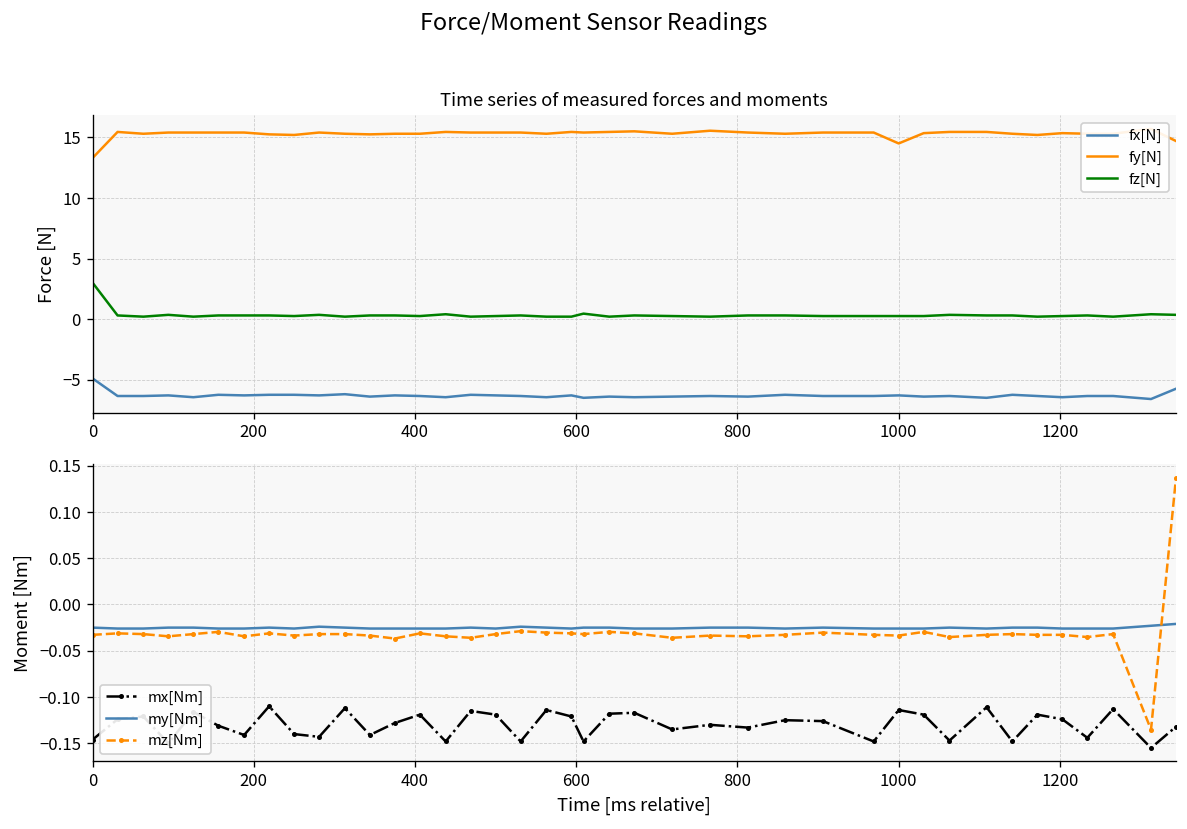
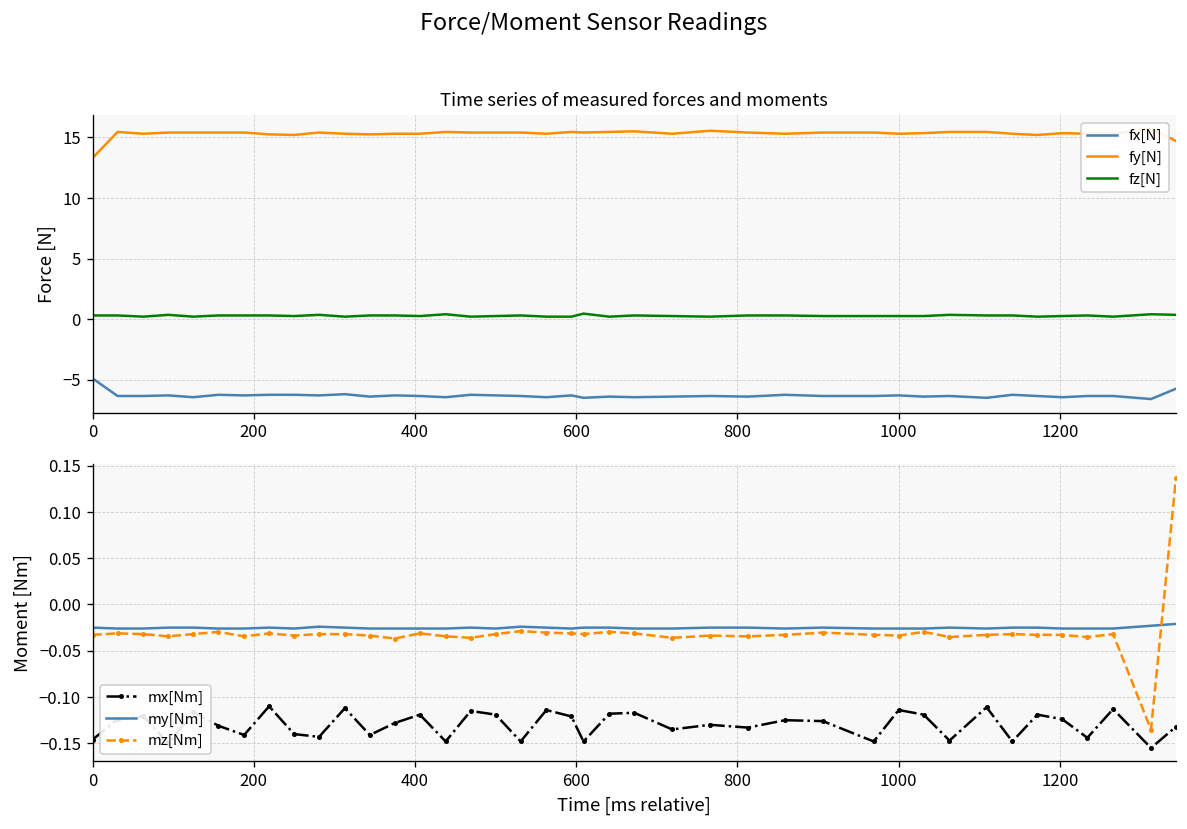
Time series of measured forces and moments, fz[N], 0: 3.0 -> 0.3
Time series of measured forces and moments, fy[N], 1000: 14.5 -> 15.3
